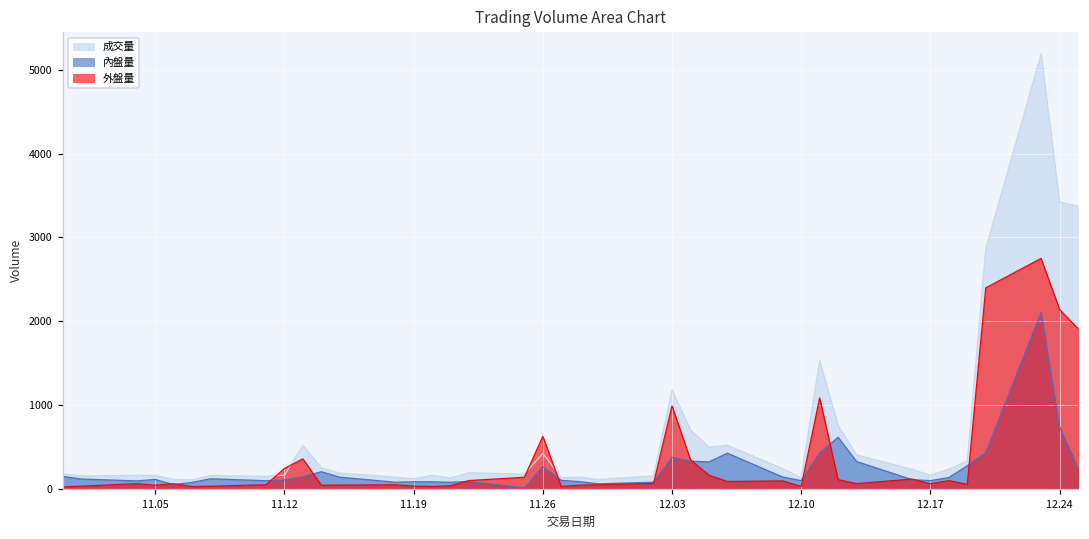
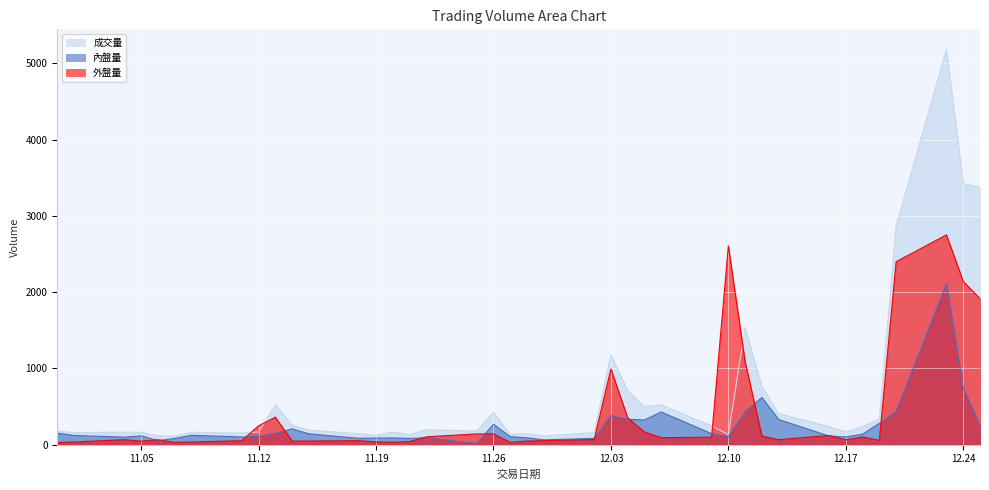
外盤量, 11.26: 600 -> 100
外盤量, 12.10: 0 -> 2600
